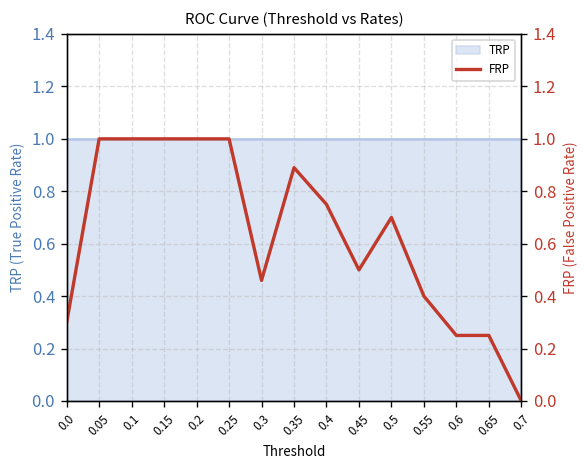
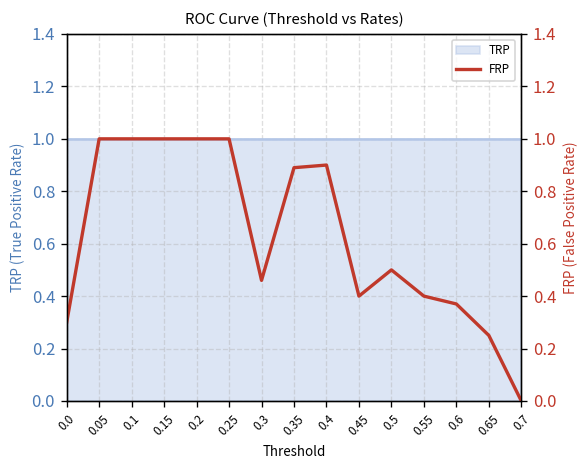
FRP, 0.4: 0.75 -> 0.90
FRP, 0.45: 0.5 -> 0.4
FRP, 0.5: 0.7 -> 0.5
FRP, 0.6: 0.25 -> 0.37
